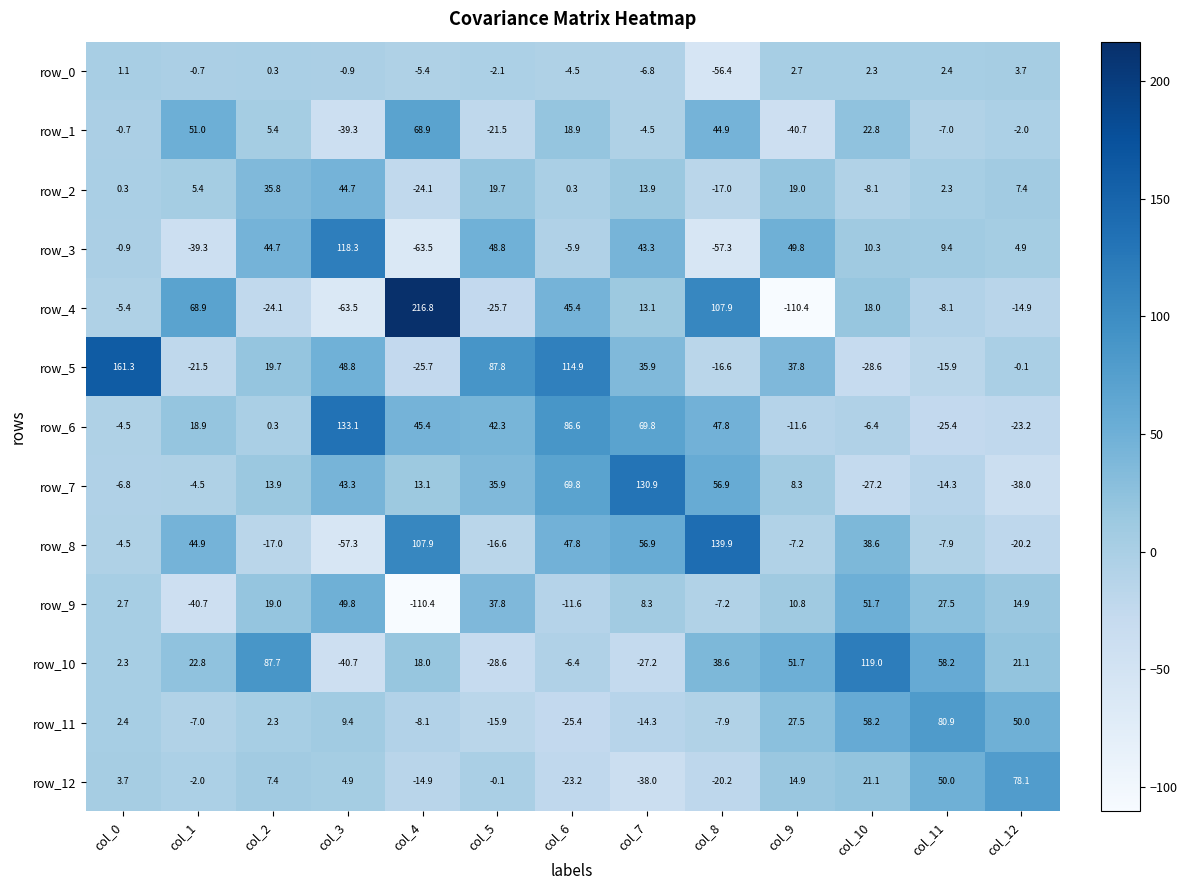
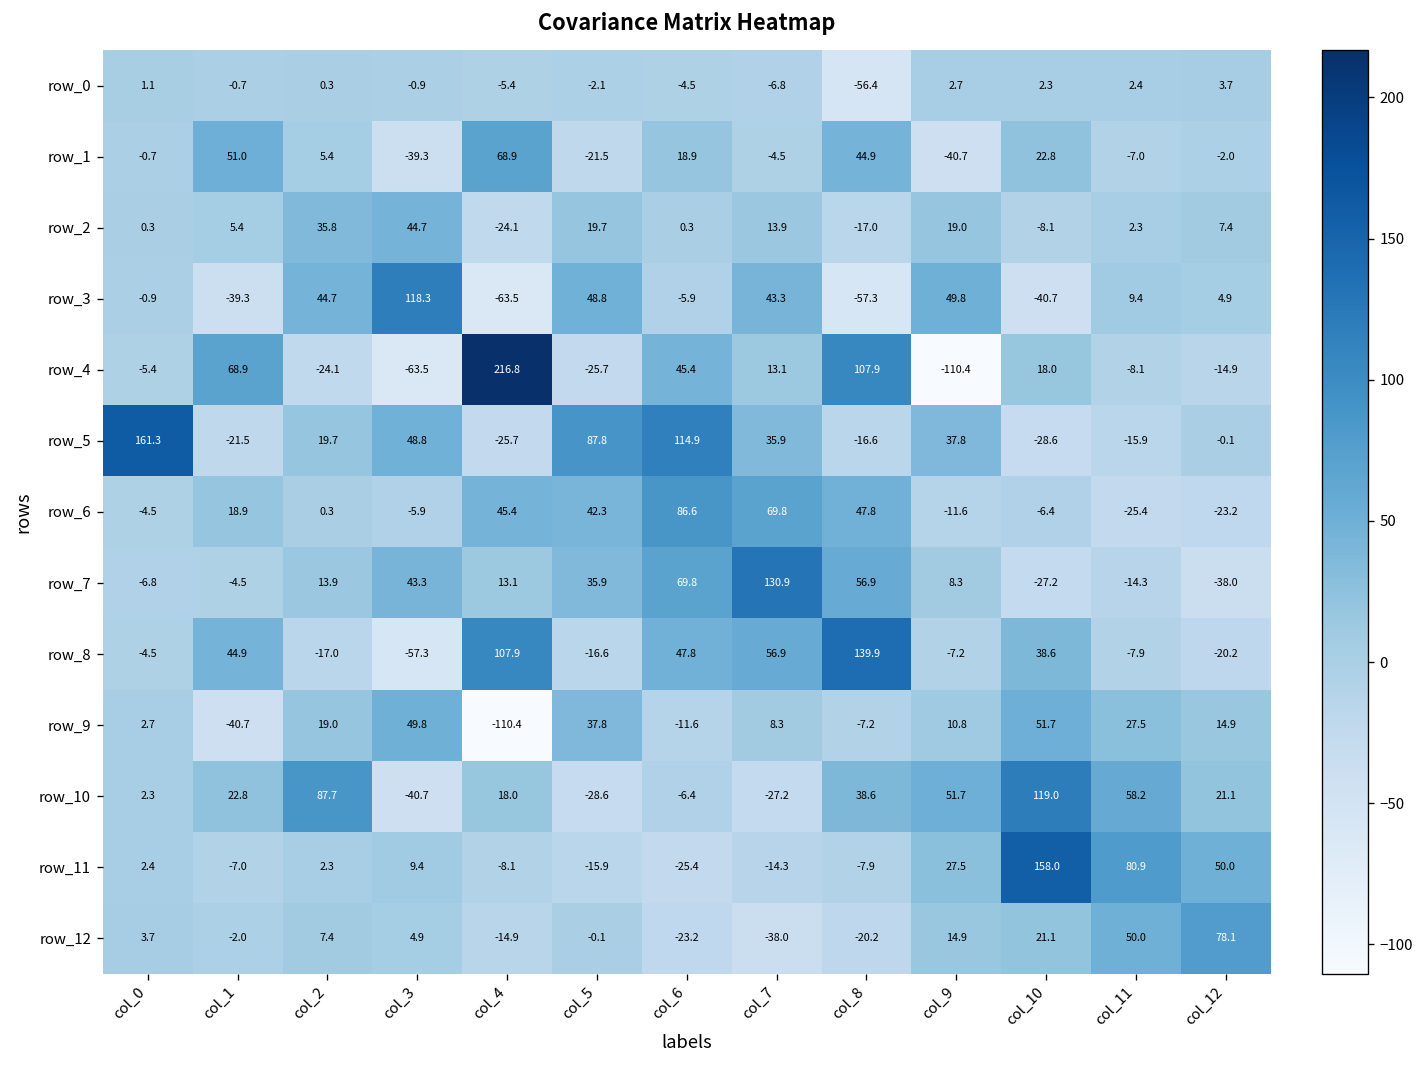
row_3, col_10: 10.3 -> -40.7
row_6, col_3: 133.1 -> -5.9
row_11, col_10: 58.2 -> 158.0
